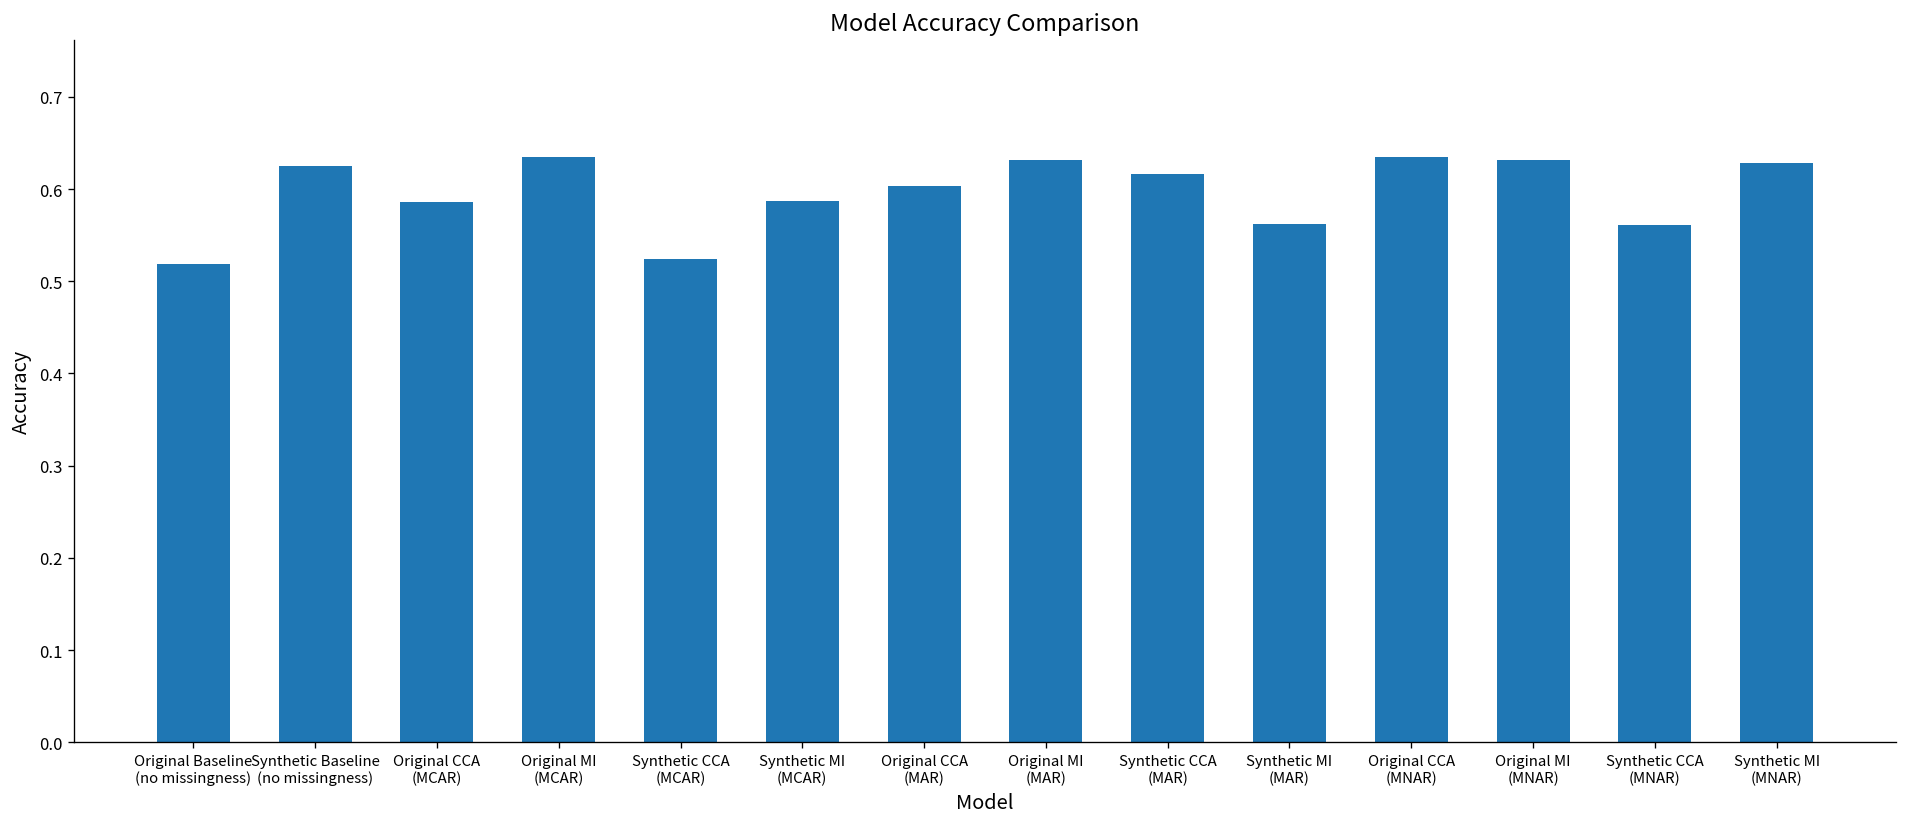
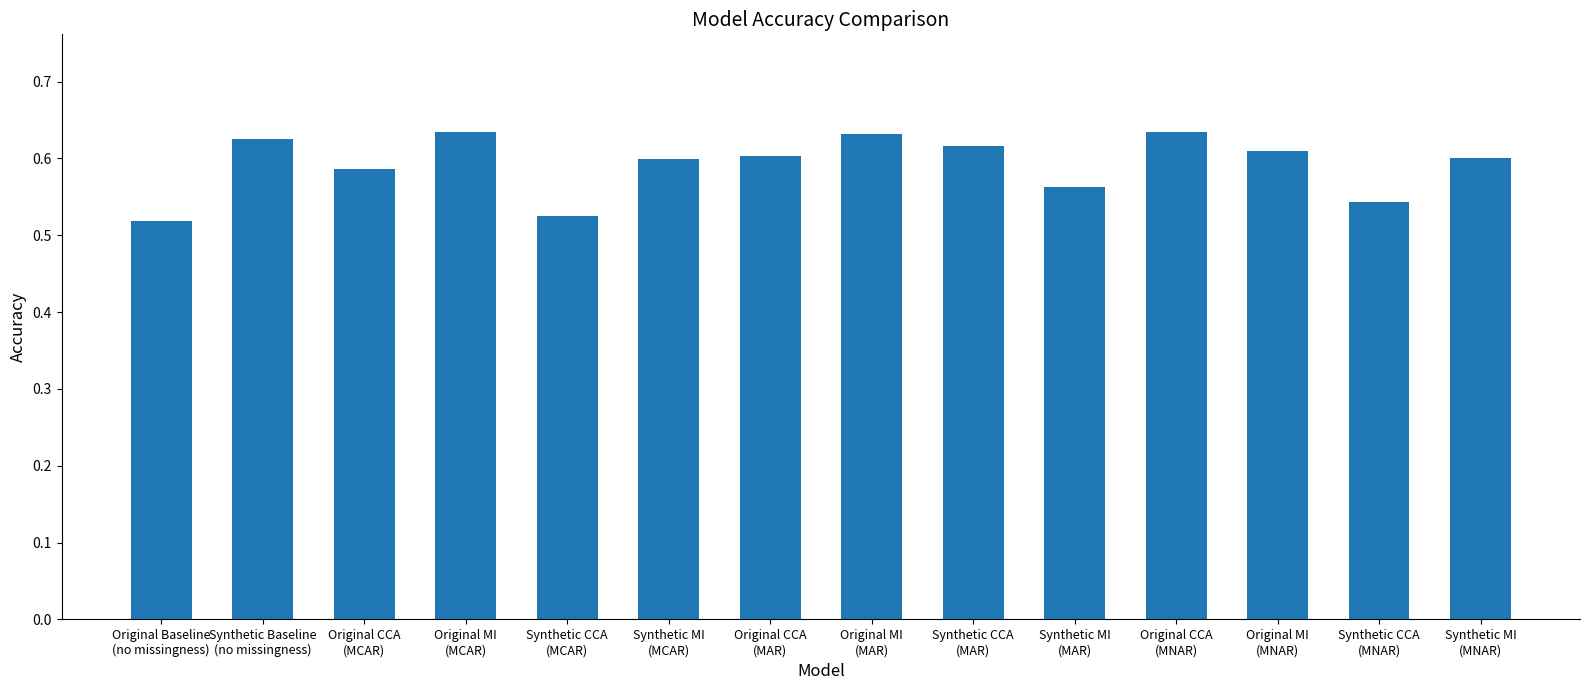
Synthetic MI (MCAR): 0.59 -> 0.60
Original MI (MNAR): 0.63 -> 0.61
Synthetic CCA (MNAR): 0.56 -> 0.54
Synthetic MI (MNAR): 0.63 -> 0.60
